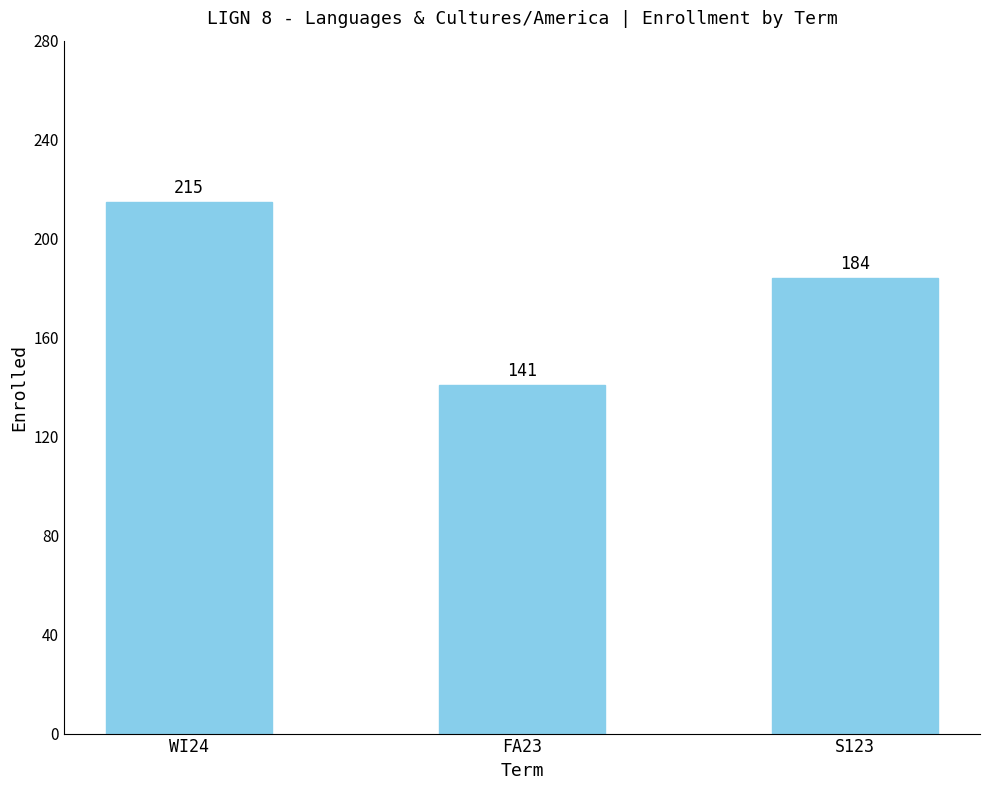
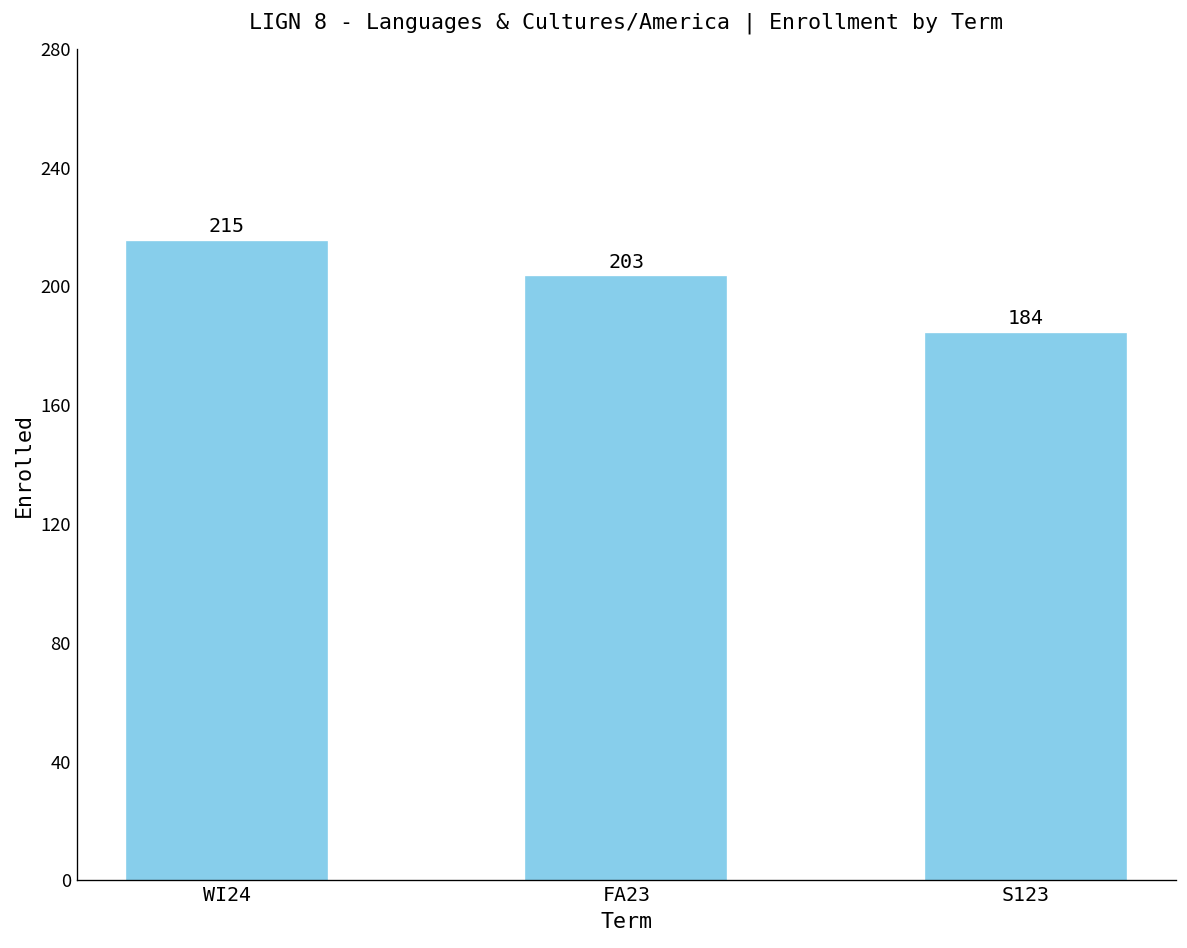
FA23: 141 -> 203
